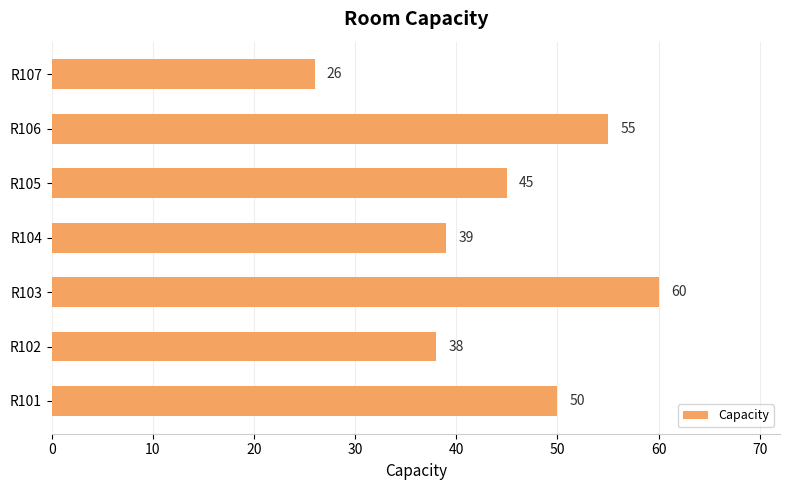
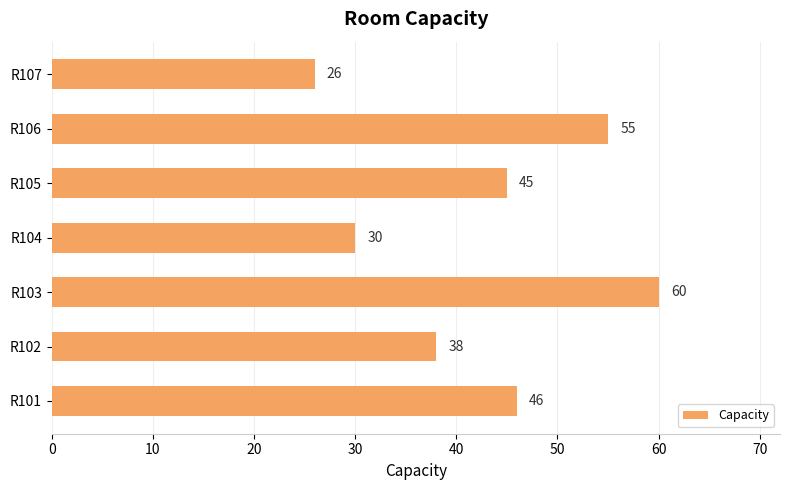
R104: 39 -> 30
R101: 50 -> 46
